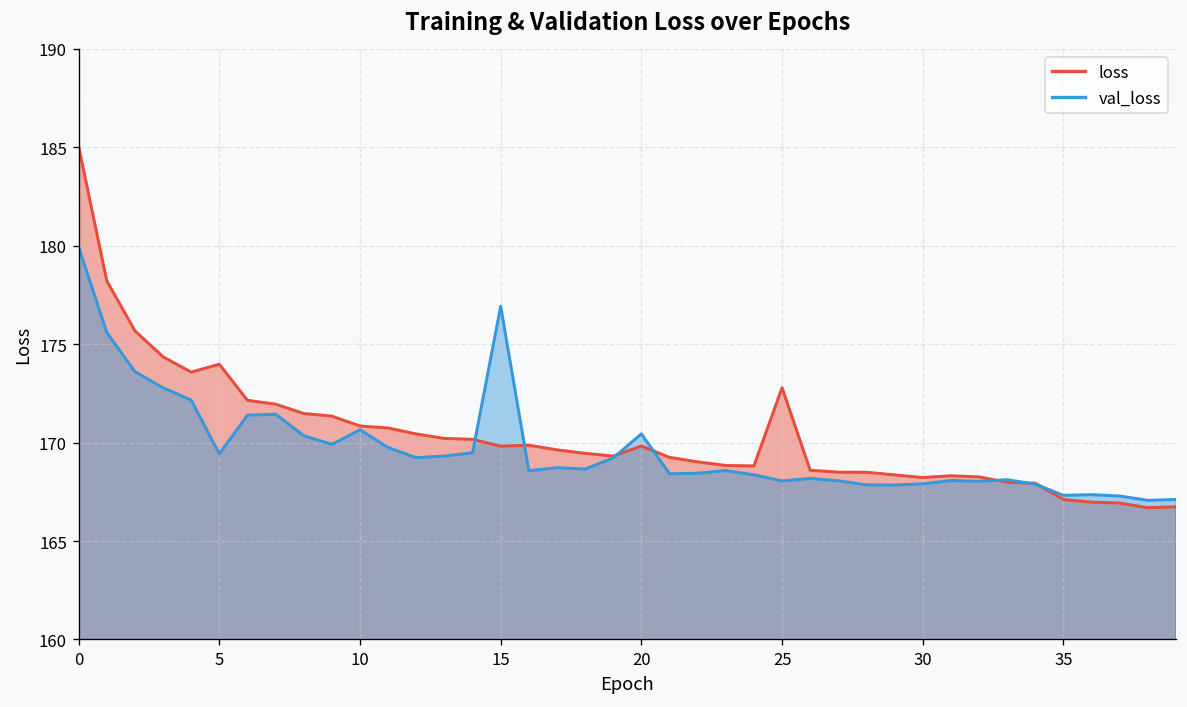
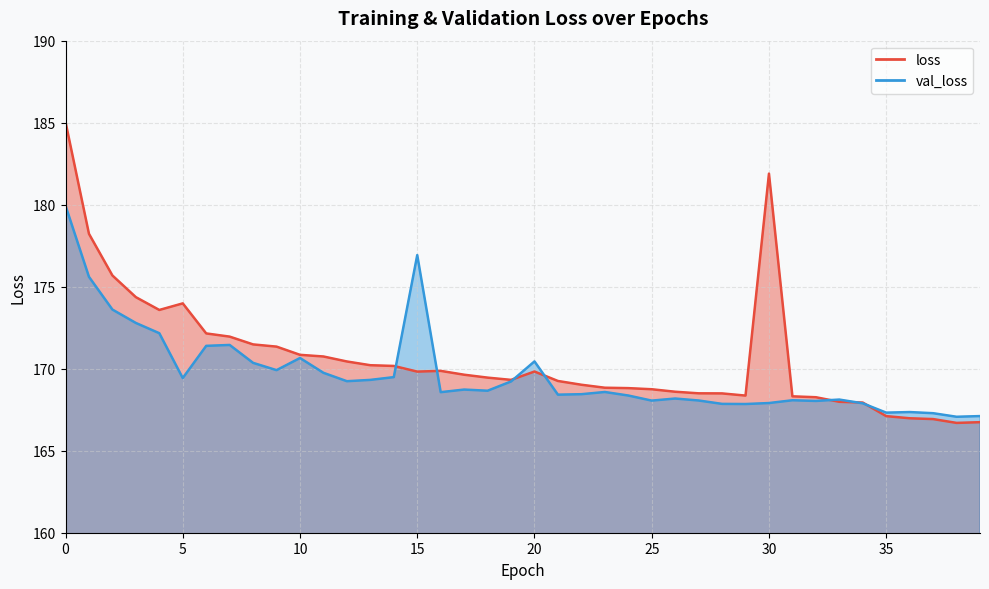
loss, 25: 172.8 -> 168.7
loss, 30: 168.2 -> 181.9
